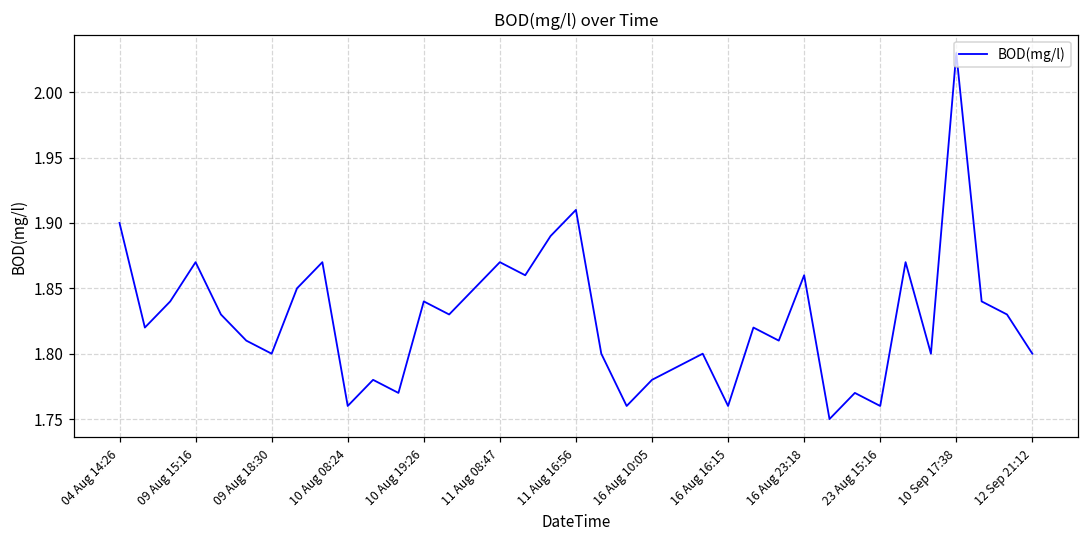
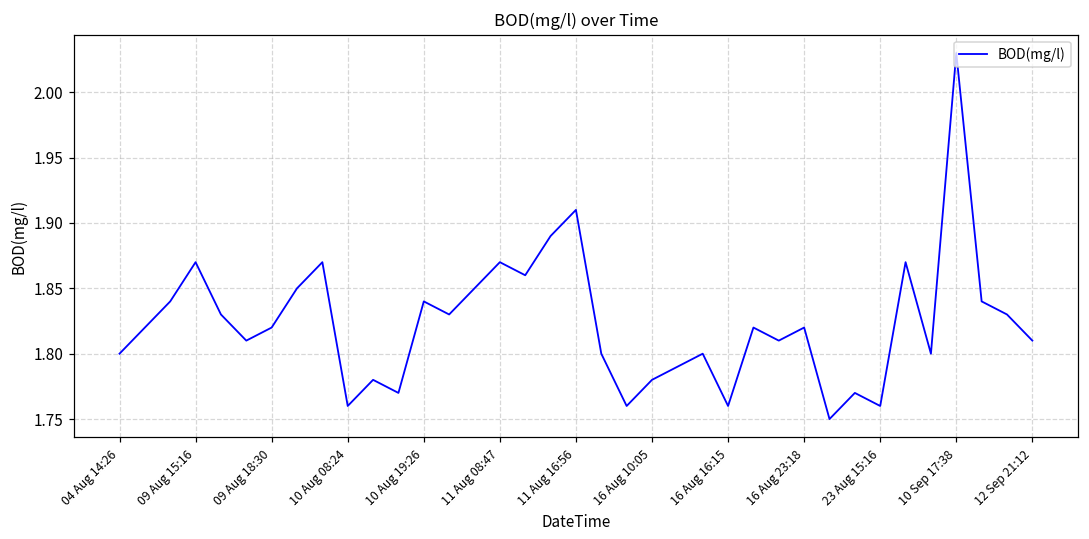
04 Aug 14:26: 1.9 -> 1.8
09 Aug 18:30: 1.80 -> 1.82
16 Aug 23:18: 1.86 -> 1.82
12 Sep 21:12: 1.80 -> 1.81
